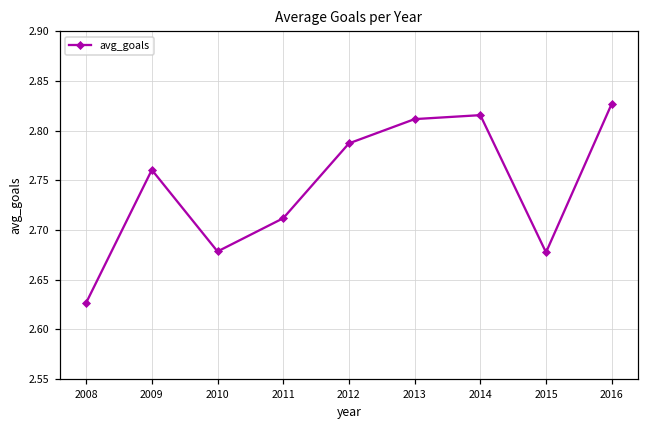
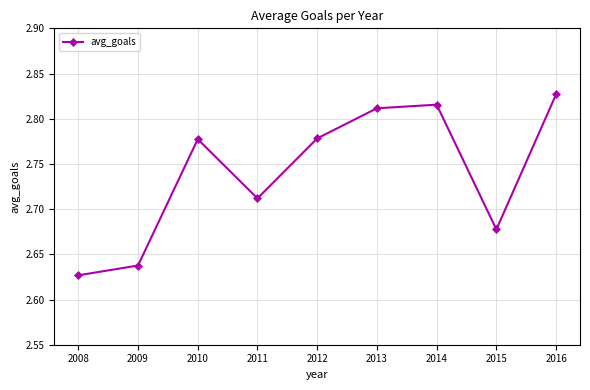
2009: 2.76 -> 2.64
2010: 2.68 -> 2.78
2012: 2.79 -> 2.78
